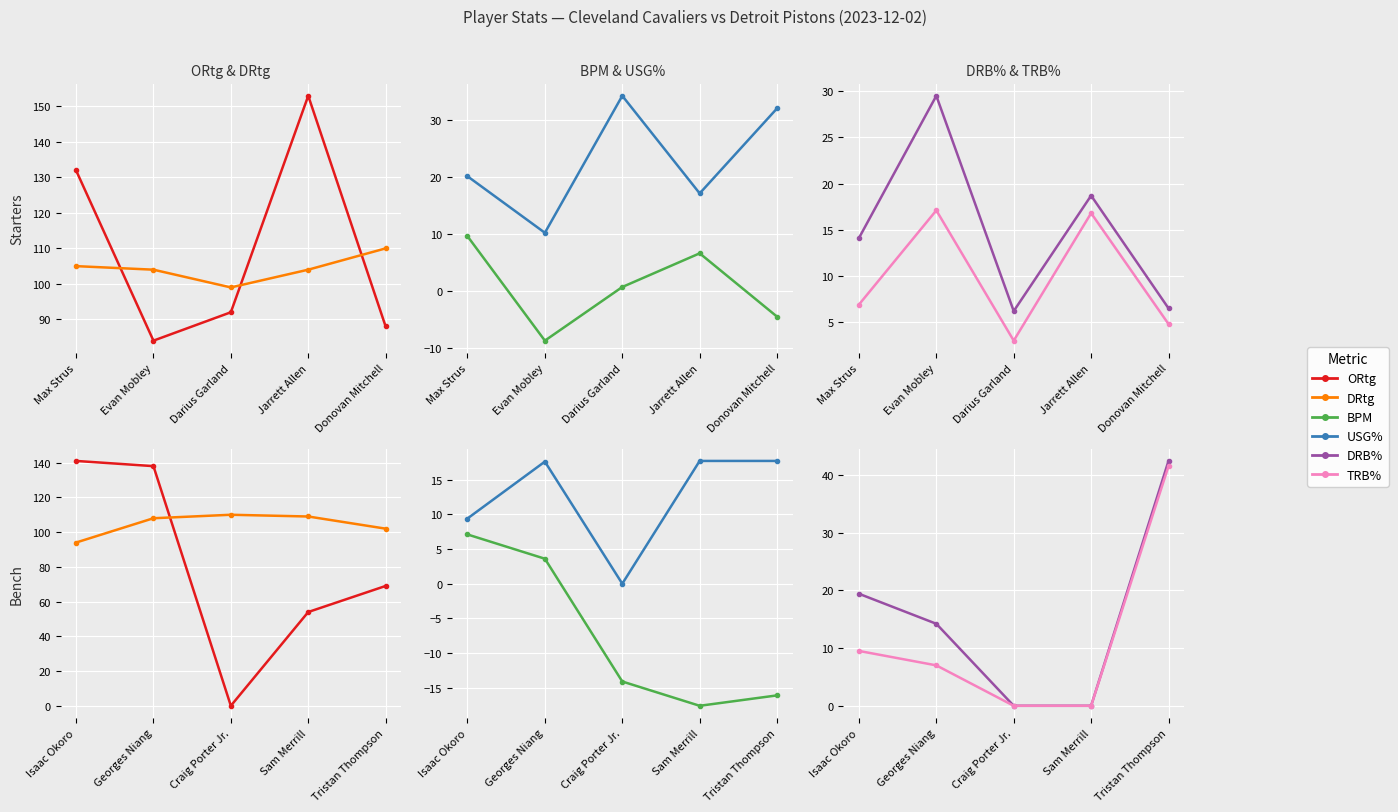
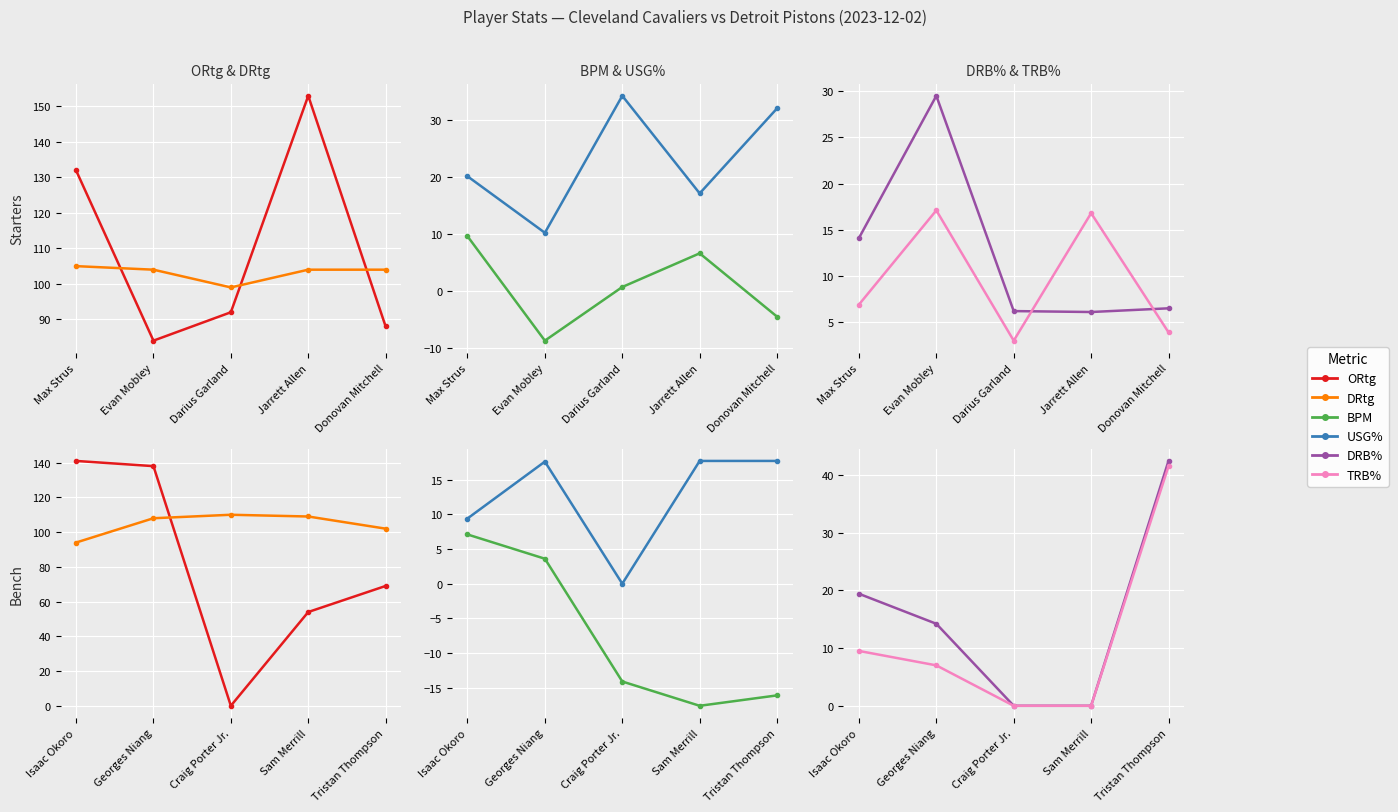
ORtg & DRtg, DRtg, Donovan Mitchell: 110 -> 104
DRB% & TRB%, DRB%, Jarrett Allen: 19 -> 6
DRB% & TRB%, TRB%, Donovan Mitchell: 5 -> 4
